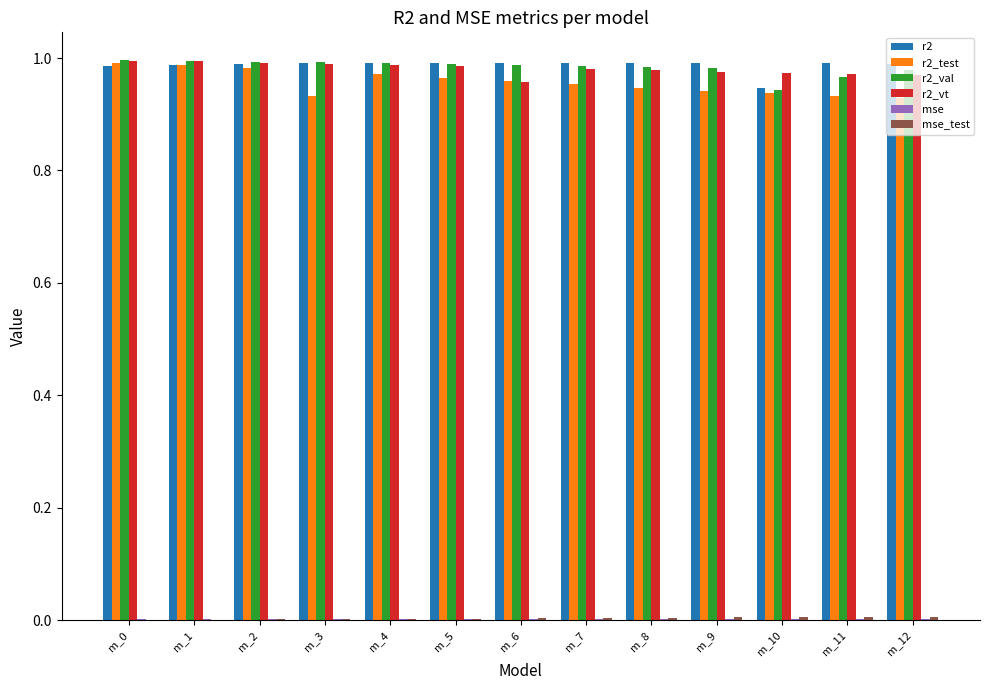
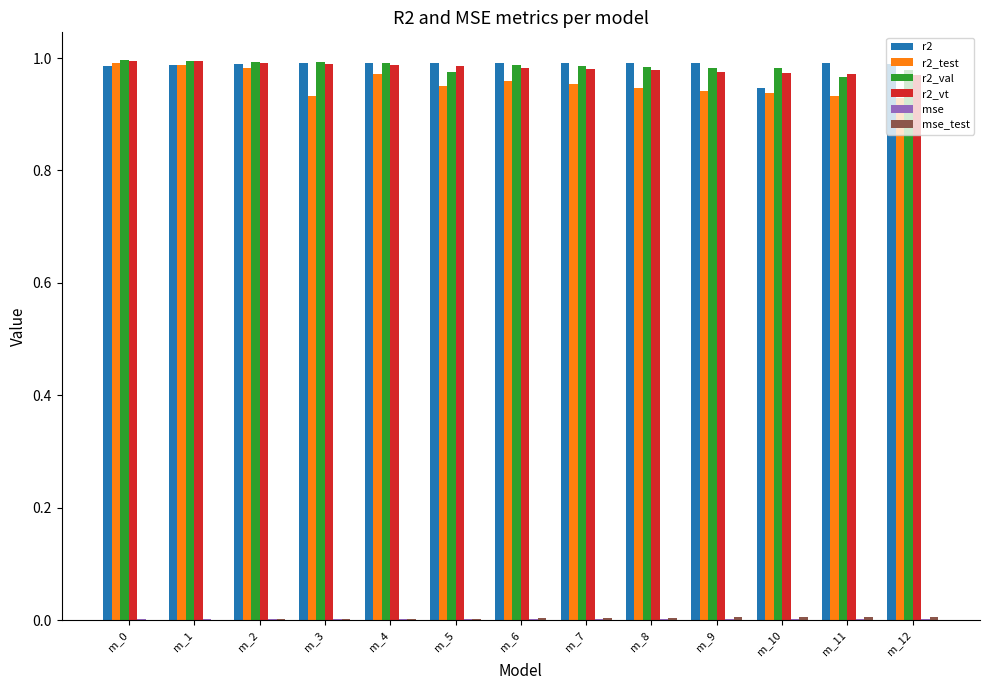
r2_test, m_5: 0.96 -> 0.95
r2_val, m_5: 0.99 -> 0.97
r2_vt, m_6: 0.96 -> 0.98
r2_val, m_10: 0.94 -> 0.98
